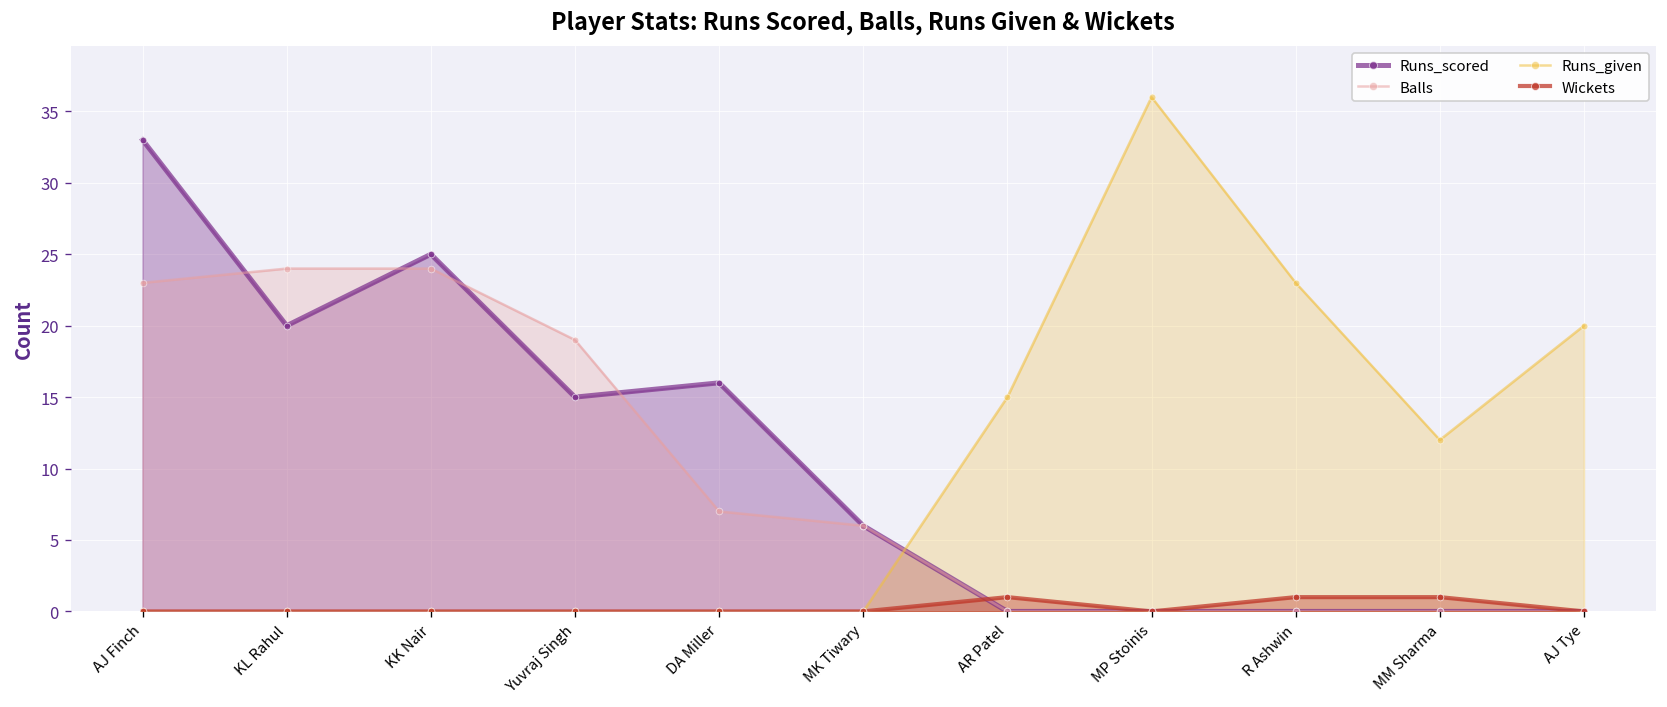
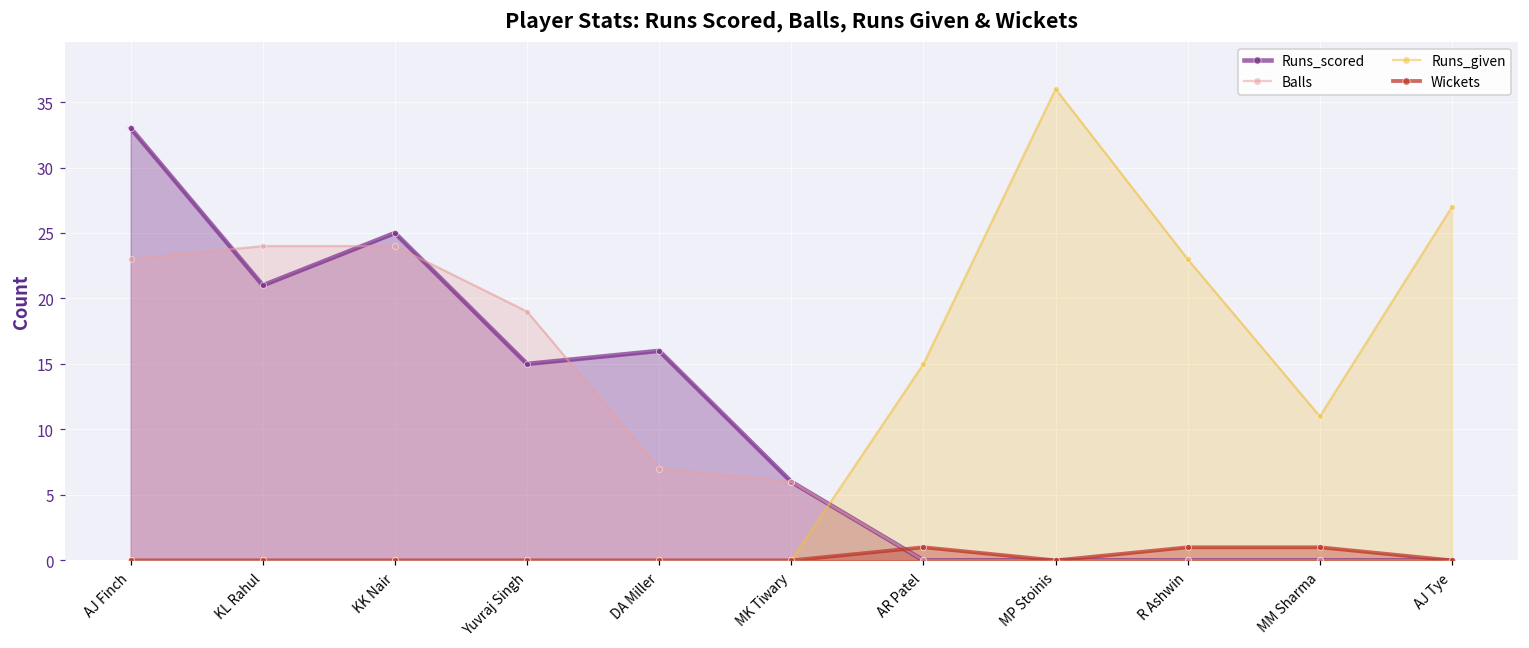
Runs_scored, KL Rahul: 20 -> 21
Runs_given, MM Sharma: 12 -> 11
Runs_given, AJ Tye: 20 -> 27
